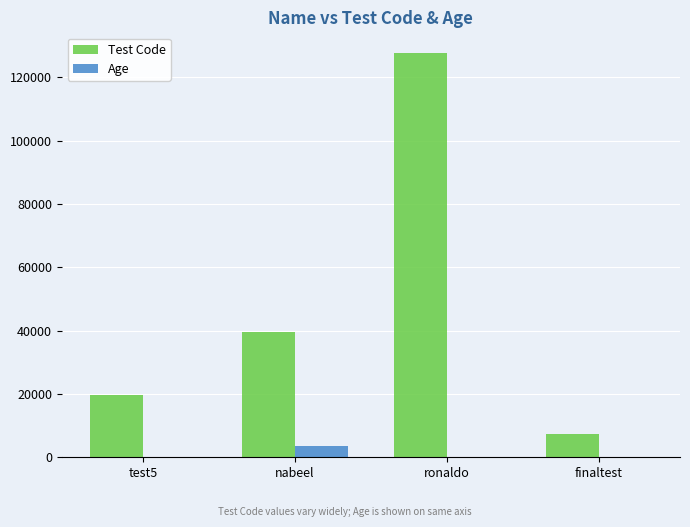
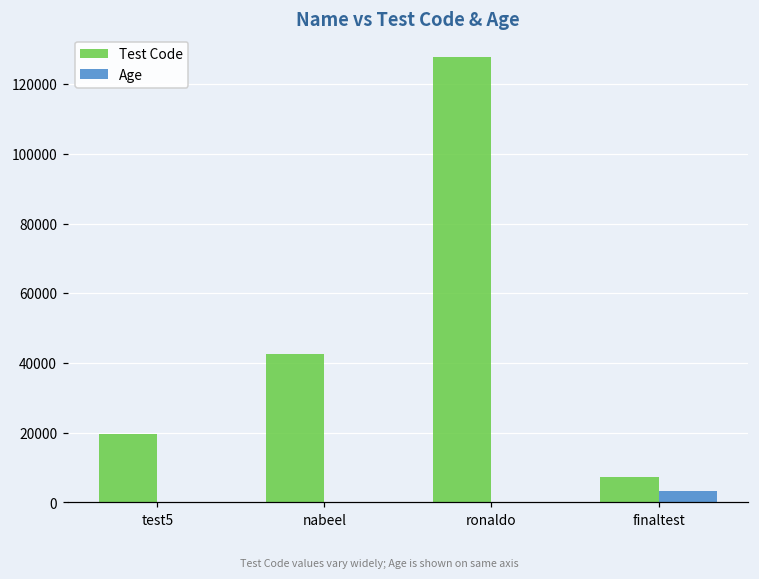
Test Code, nabeel: 40000 -> 42000
Age, nabeel: 4000 -> 0
Age, finaltest: 0 -> 3000
